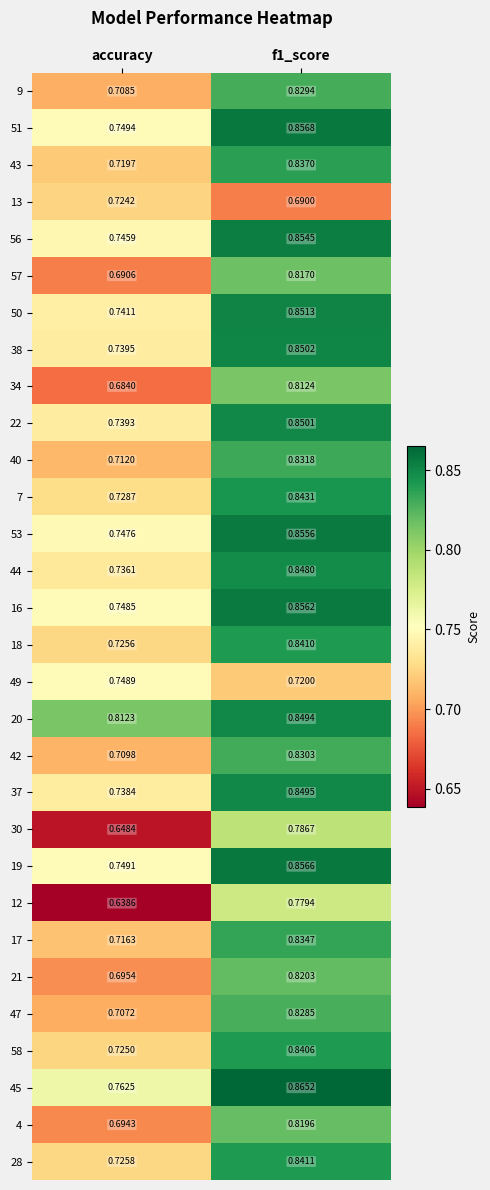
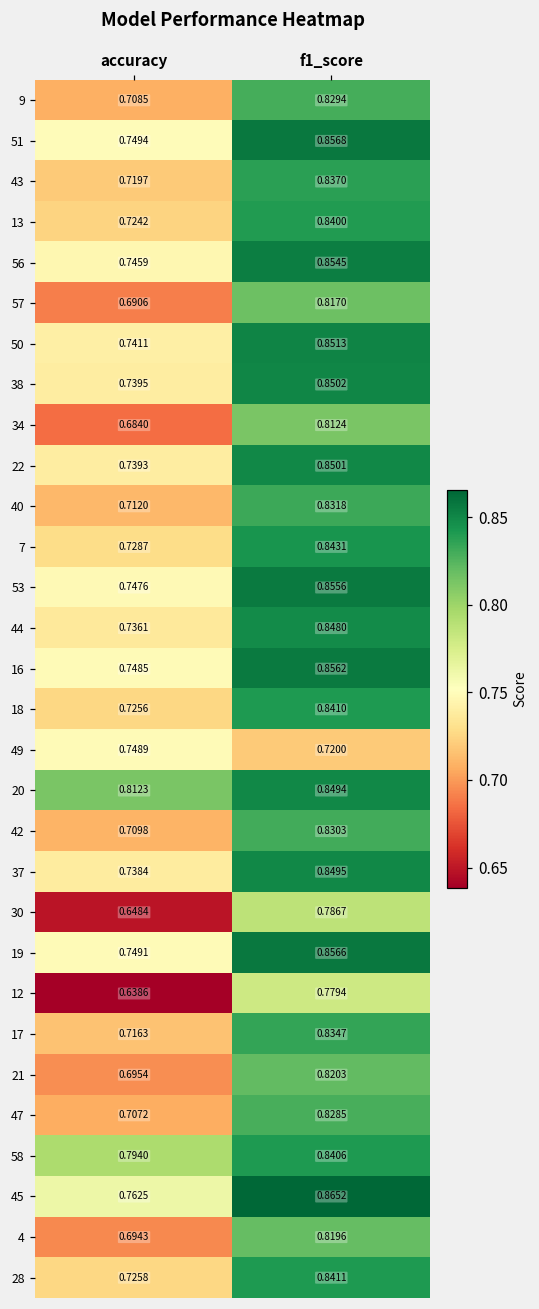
13, f1_score: 0.6900 -> 0.8400
58, accuracy: 0.7250 -> 0.7940
